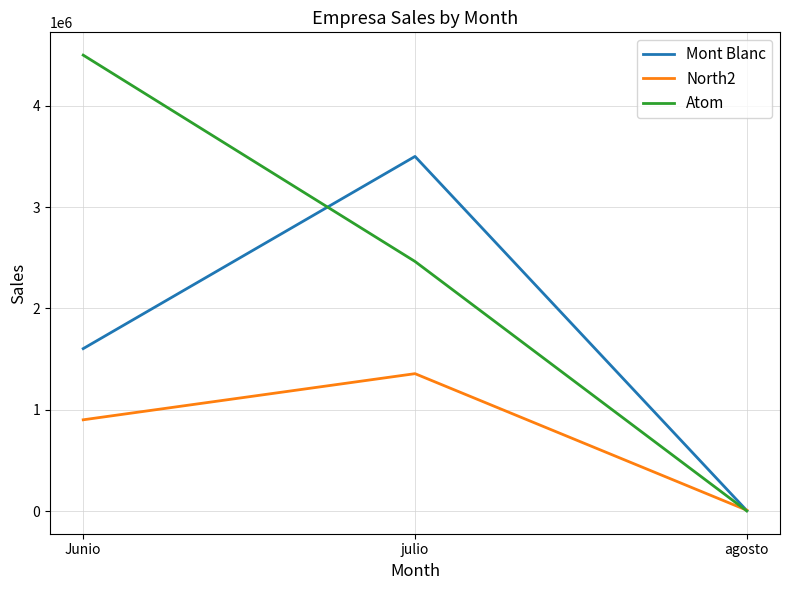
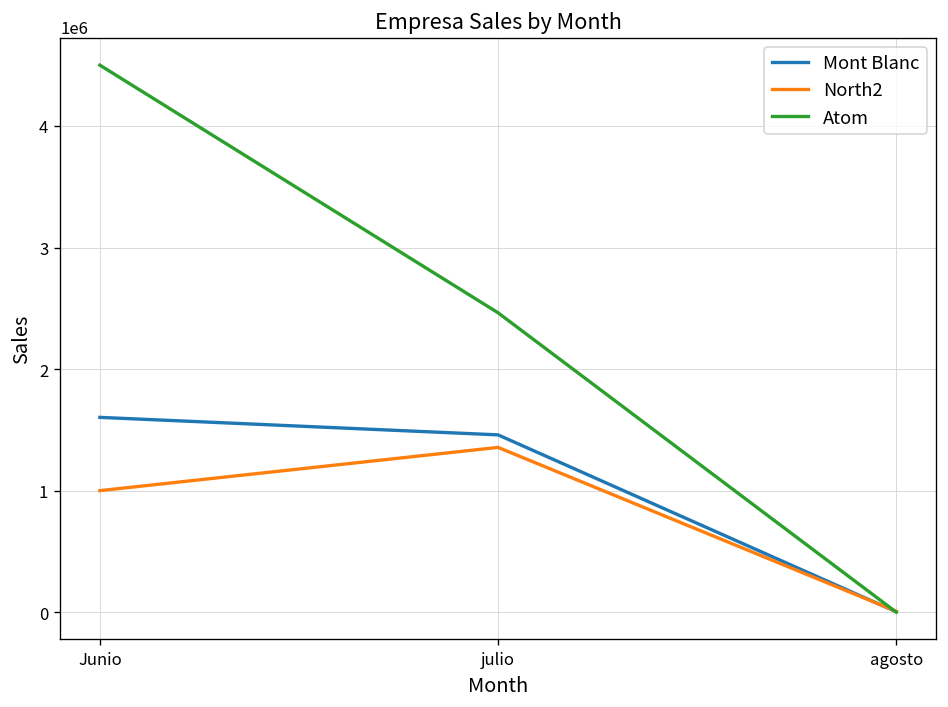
North2, Junio: 900000 -> 1000000
Mont Blanc, julio: 3500000 -> 1460000
